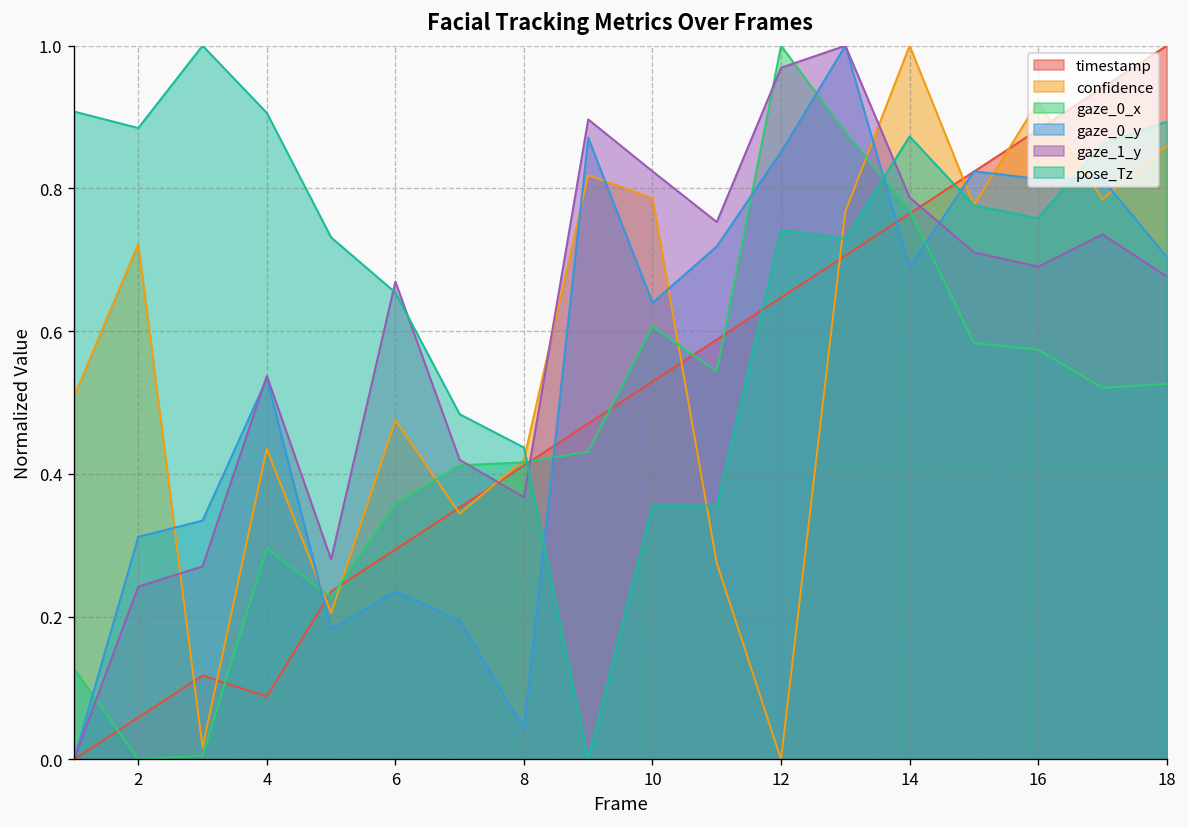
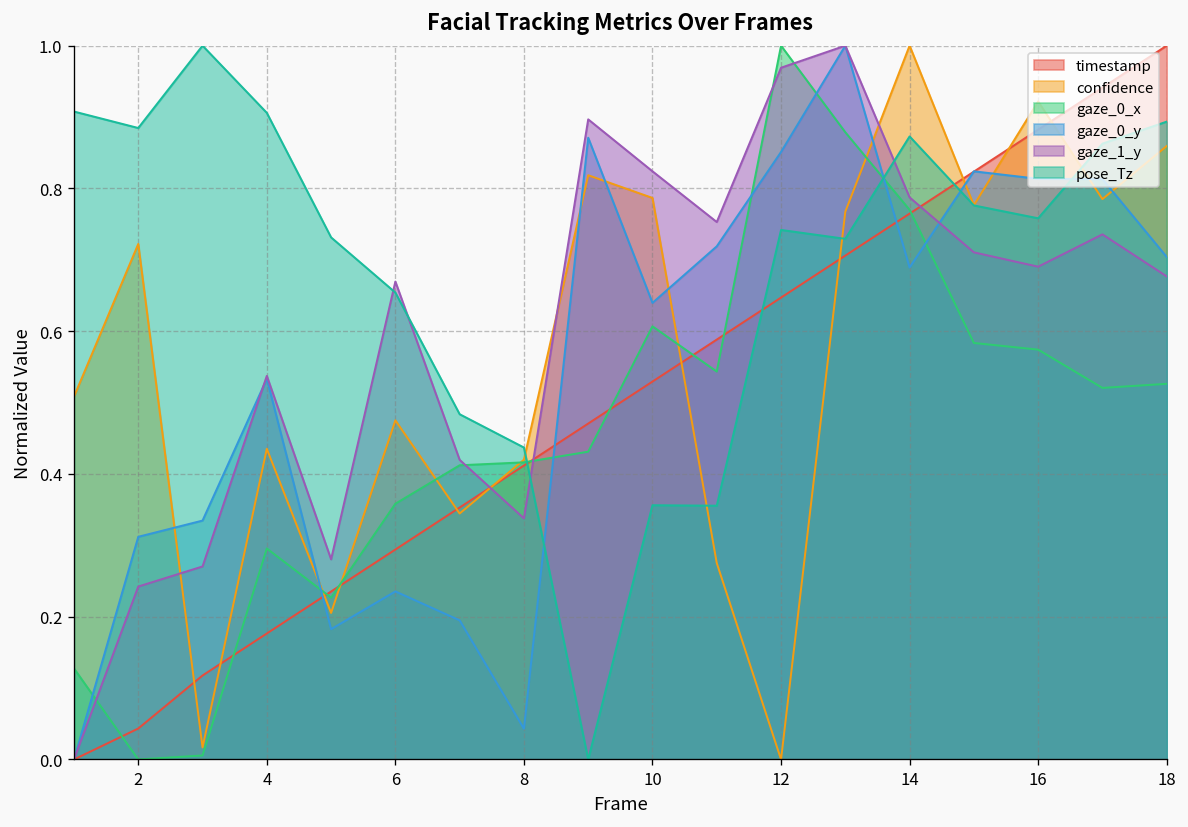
timestamp, 2: 0.06 -> 0.04
timestamp, 4: 0.09 -> 0.18
gaze_1_y, 8: 0.37 -> 0.34
